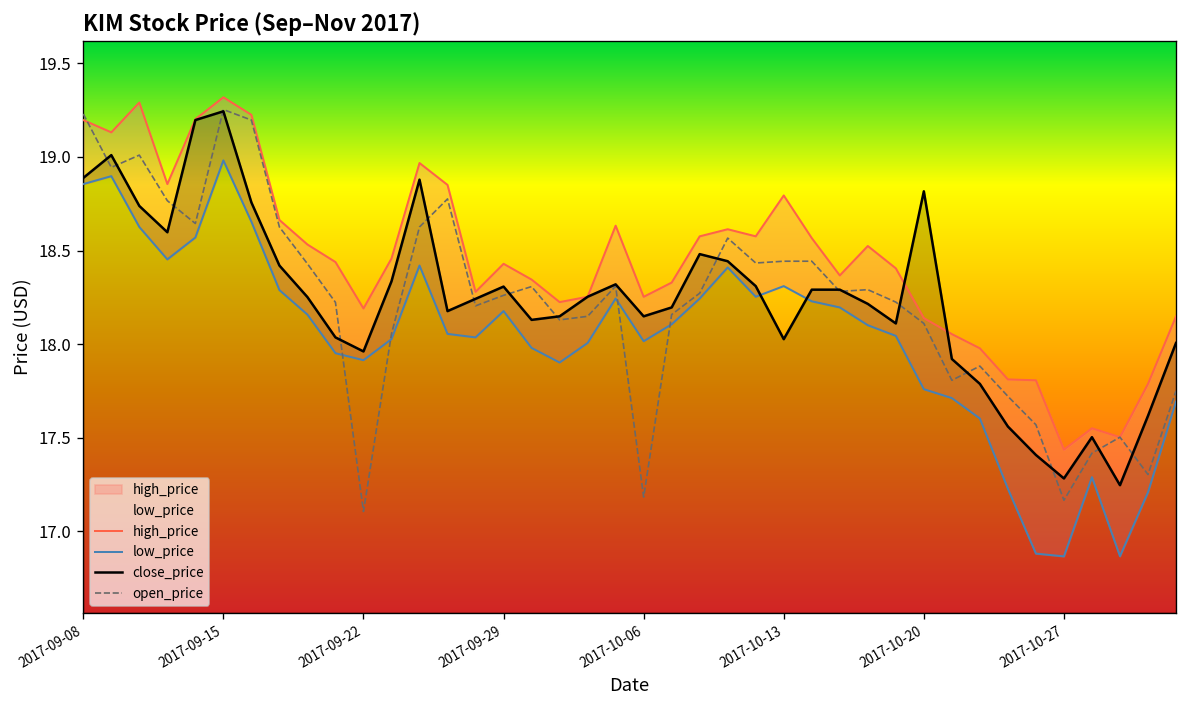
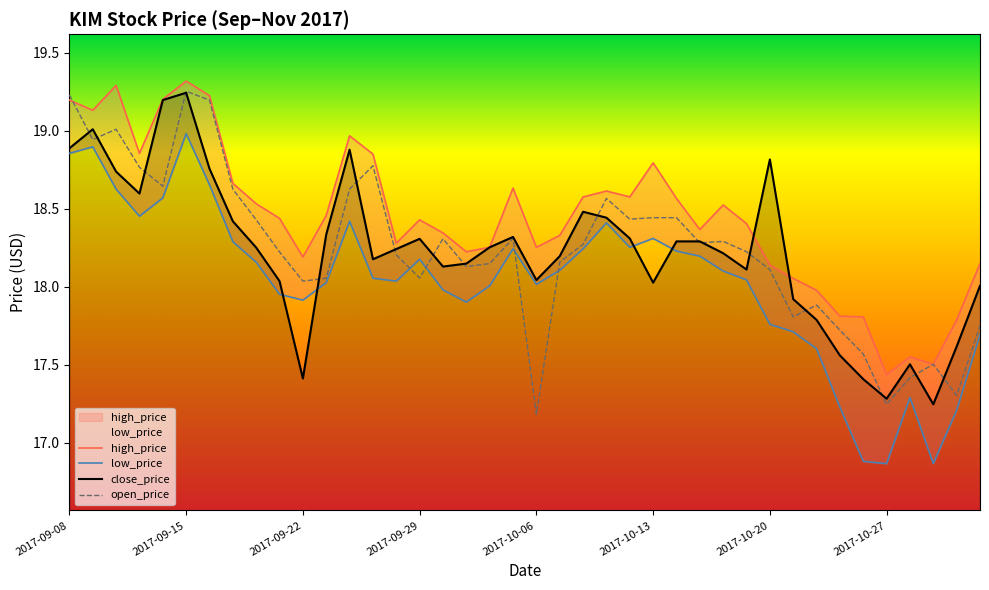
close_price, 2017-09-22: 17.96 -> 17.41
open_price, 2017-09-22: 17.11 -> 18.04
open_price, 2017-09-29: 18.26 -> 18.06
close_price, 2017-10-06: 18.15 -> 18.04
open_price, 2017-10-27: 17.17 -> 17.25
